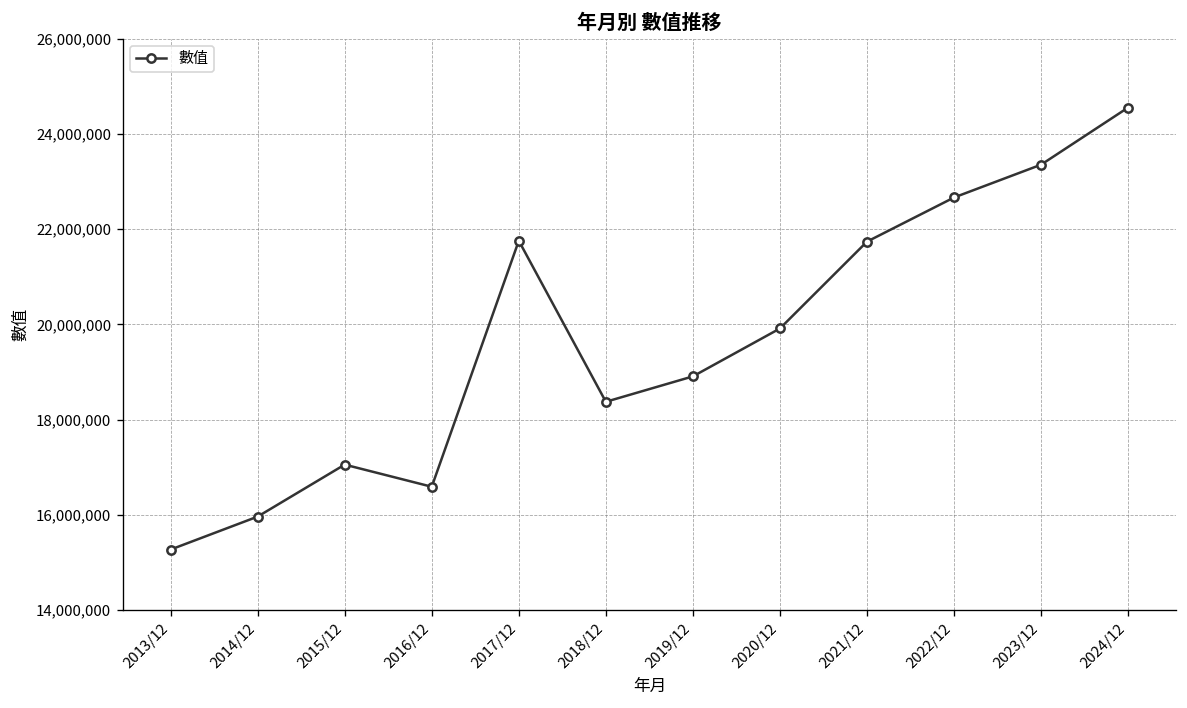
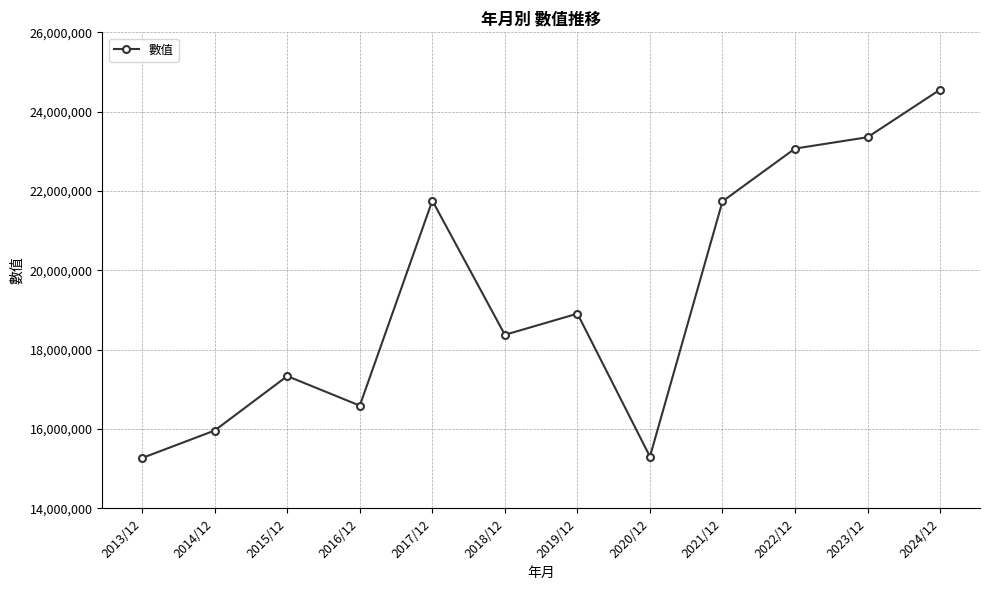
2015/12: 17,100,000 -> 17,300,000
2020/12: 19,900,000 -> 15,300,000
2022/12: 22,700,000 -> 23,100,000
